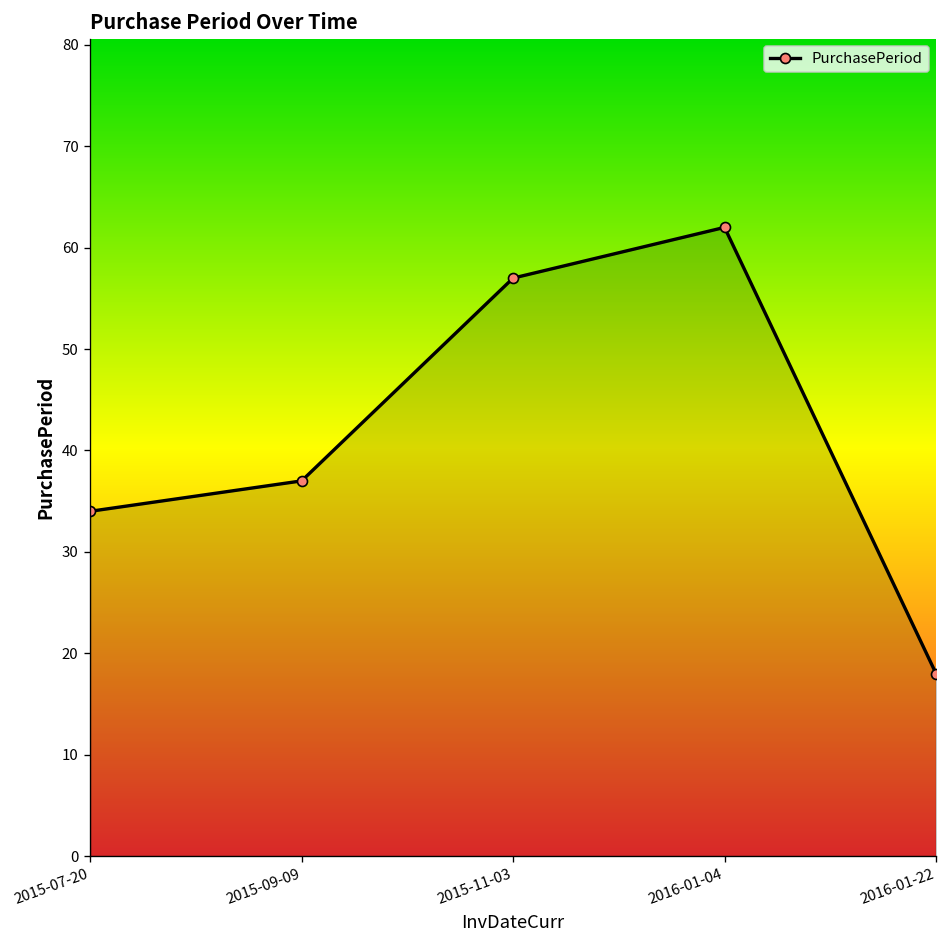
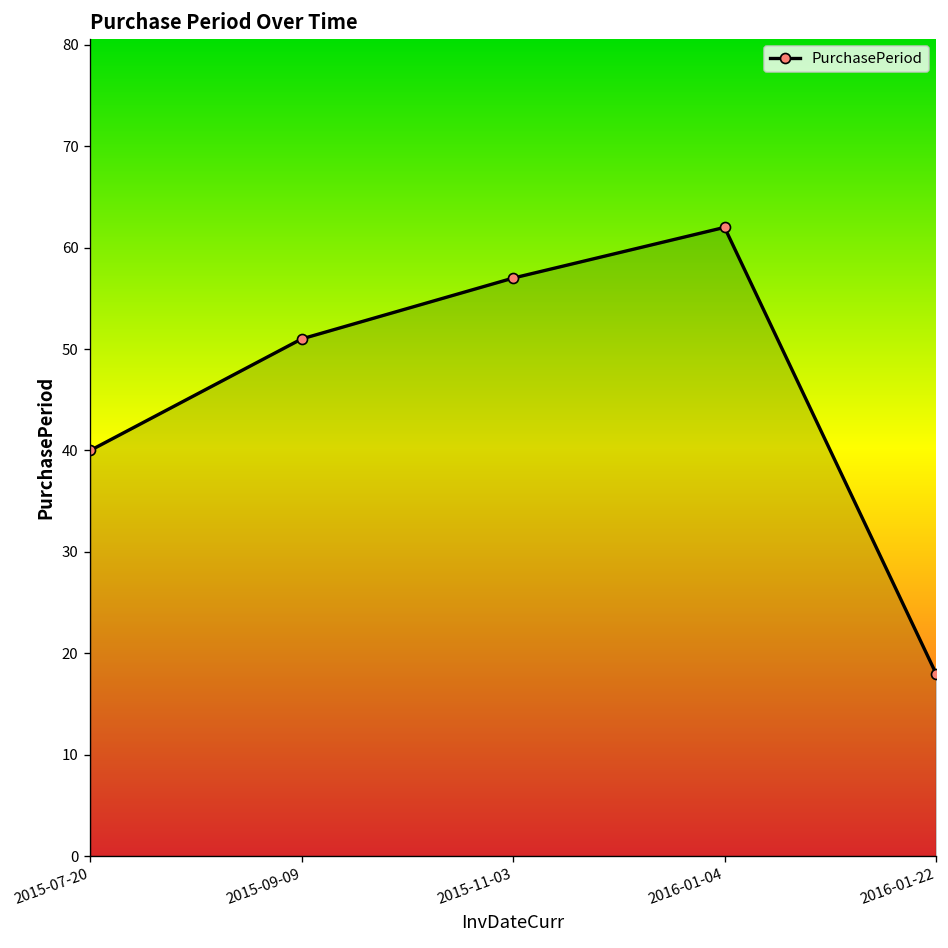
2015-07-20: 34 -> 40
2015-09-09: 37 -> 51
